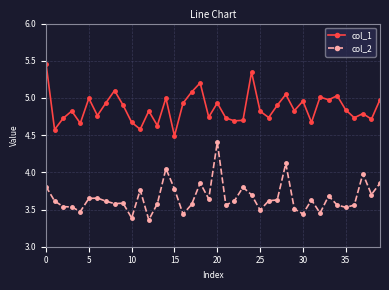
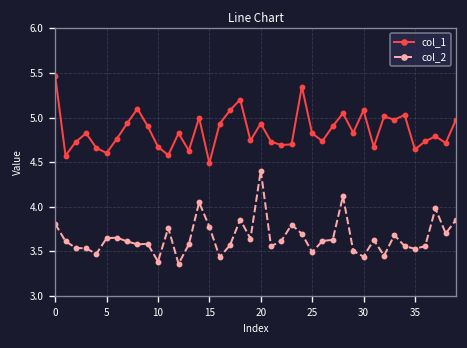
col_1, 5: 5.0 -> 4.6
col_1, 30: 5.0 -> 5.1
col_1, 35: 4.8 -> 4.6
